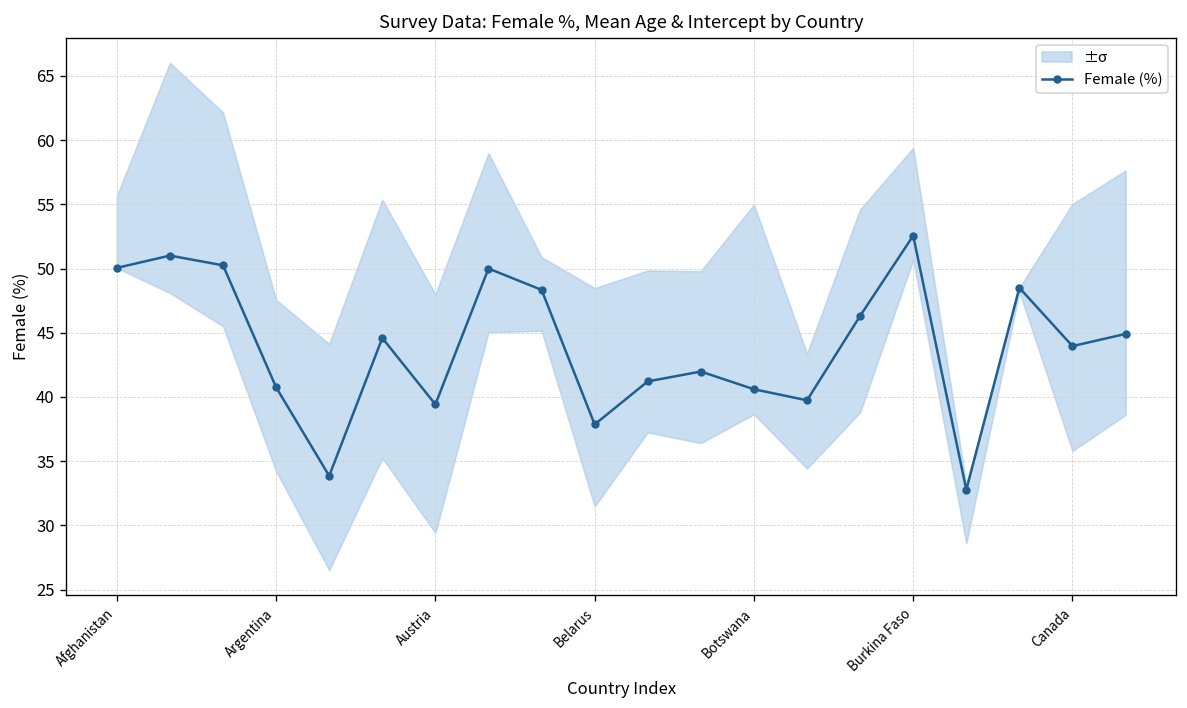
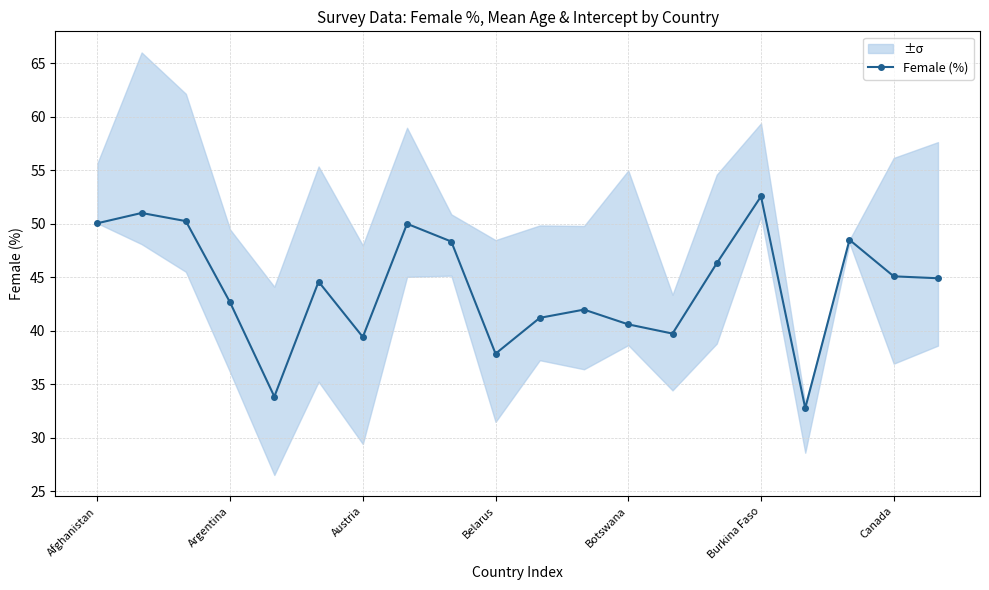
Female (%), Argentina: 40.8 -> 42.7
Female (%), Canada: 44.0 -> 45.1
